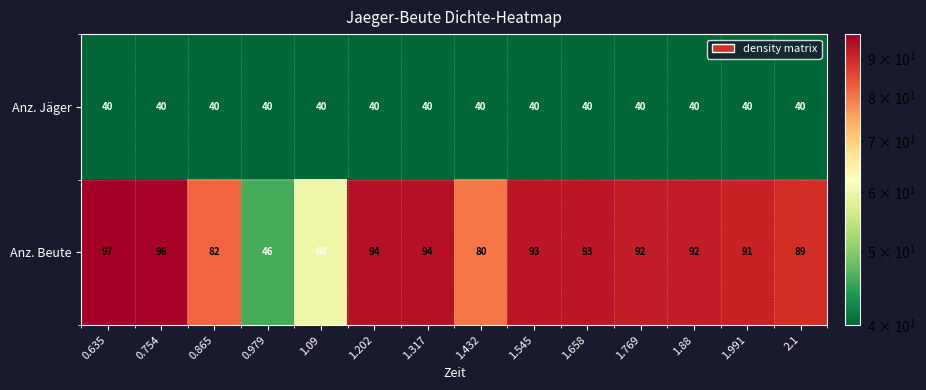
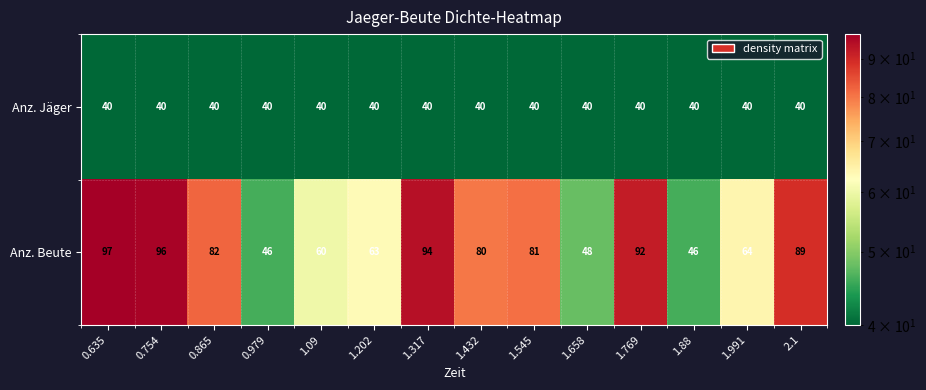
Anz. Beute, 1.202: 94 -> 63
Anz. Beute, 1.545: 93 -> 81
Anz. Beute, 1.658: 93 -> 48
Anz. Beute, 1.88: 92 -> 46
Anz. Beute, 1.991: 91 -> 64
